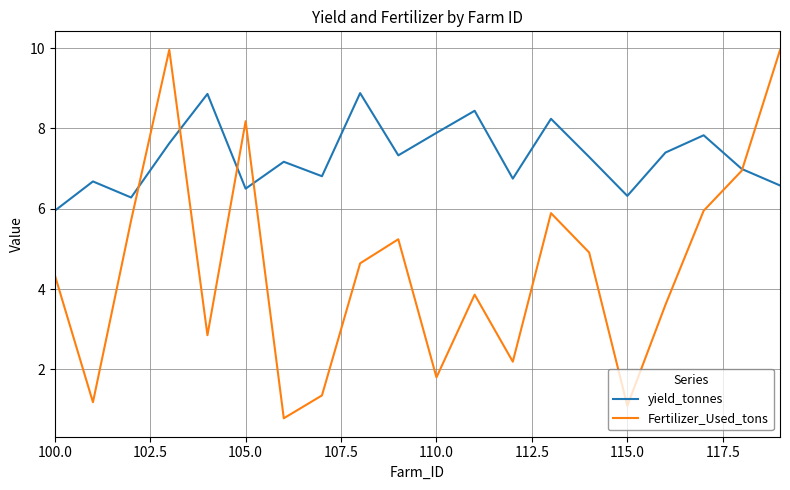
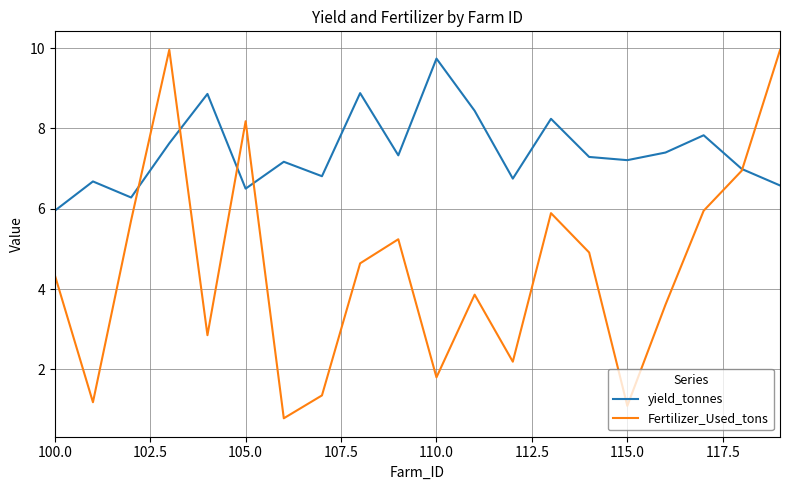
yield_tonnes, 110.0: 7.9 -> 9.7
yield_tonnes, 115.0: 6.3 -> 7.2
